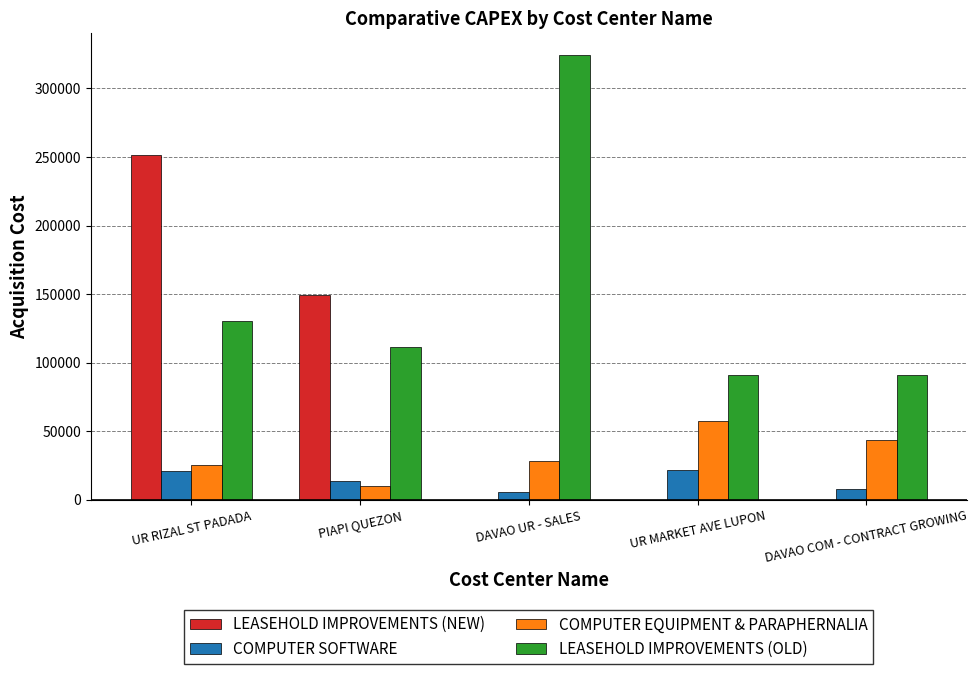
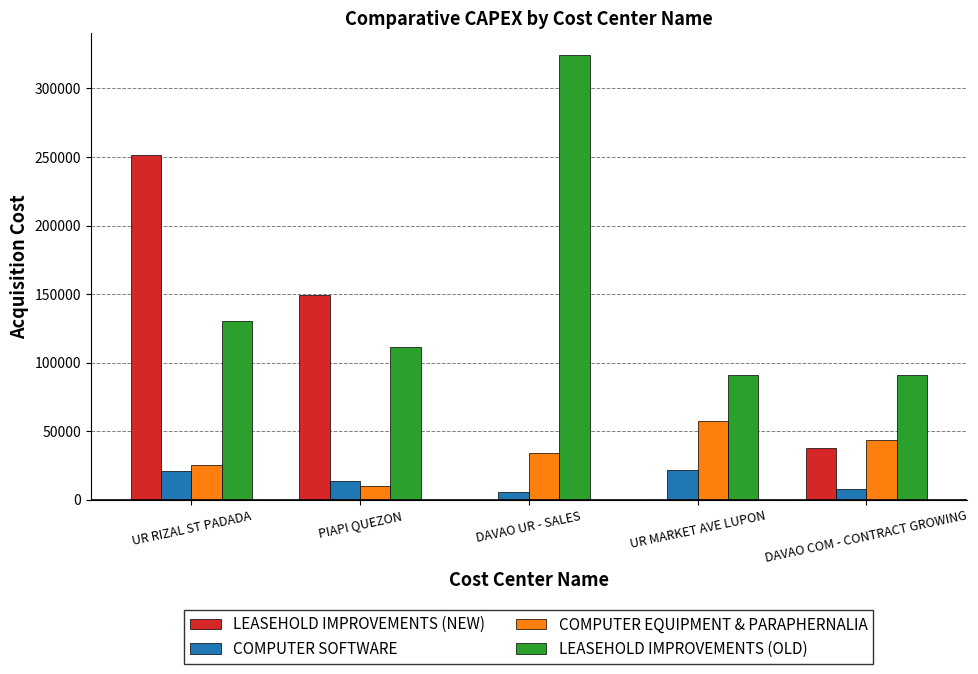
COMPUTER EQUIPMENT & PARAPHERNALIA, DAVAO UR - SALES: 28000 -> 34000
LEASEHOLD IMPROVEMENTS (NEW), DAVAO COM - CONTRACT GROWING: 0 -> 38000
